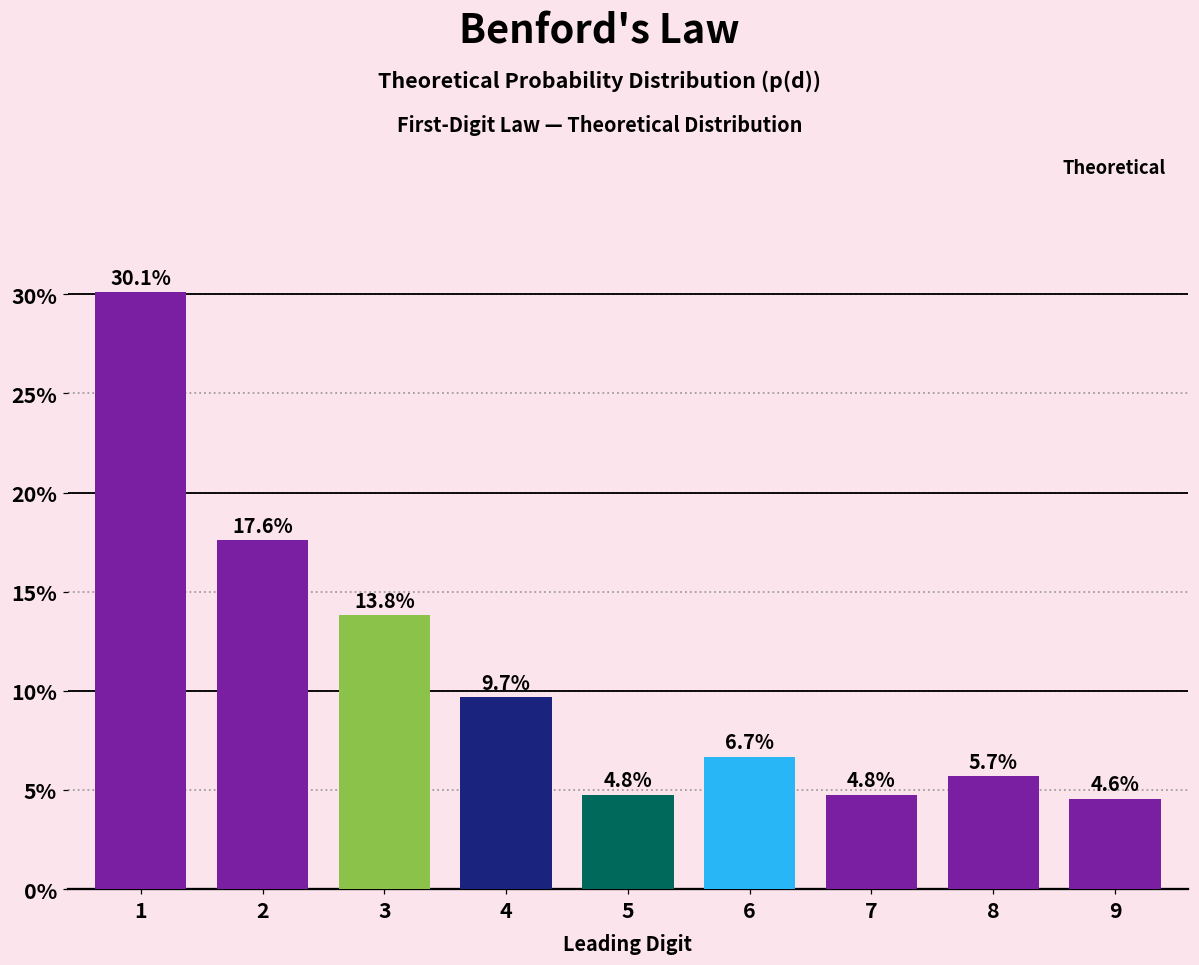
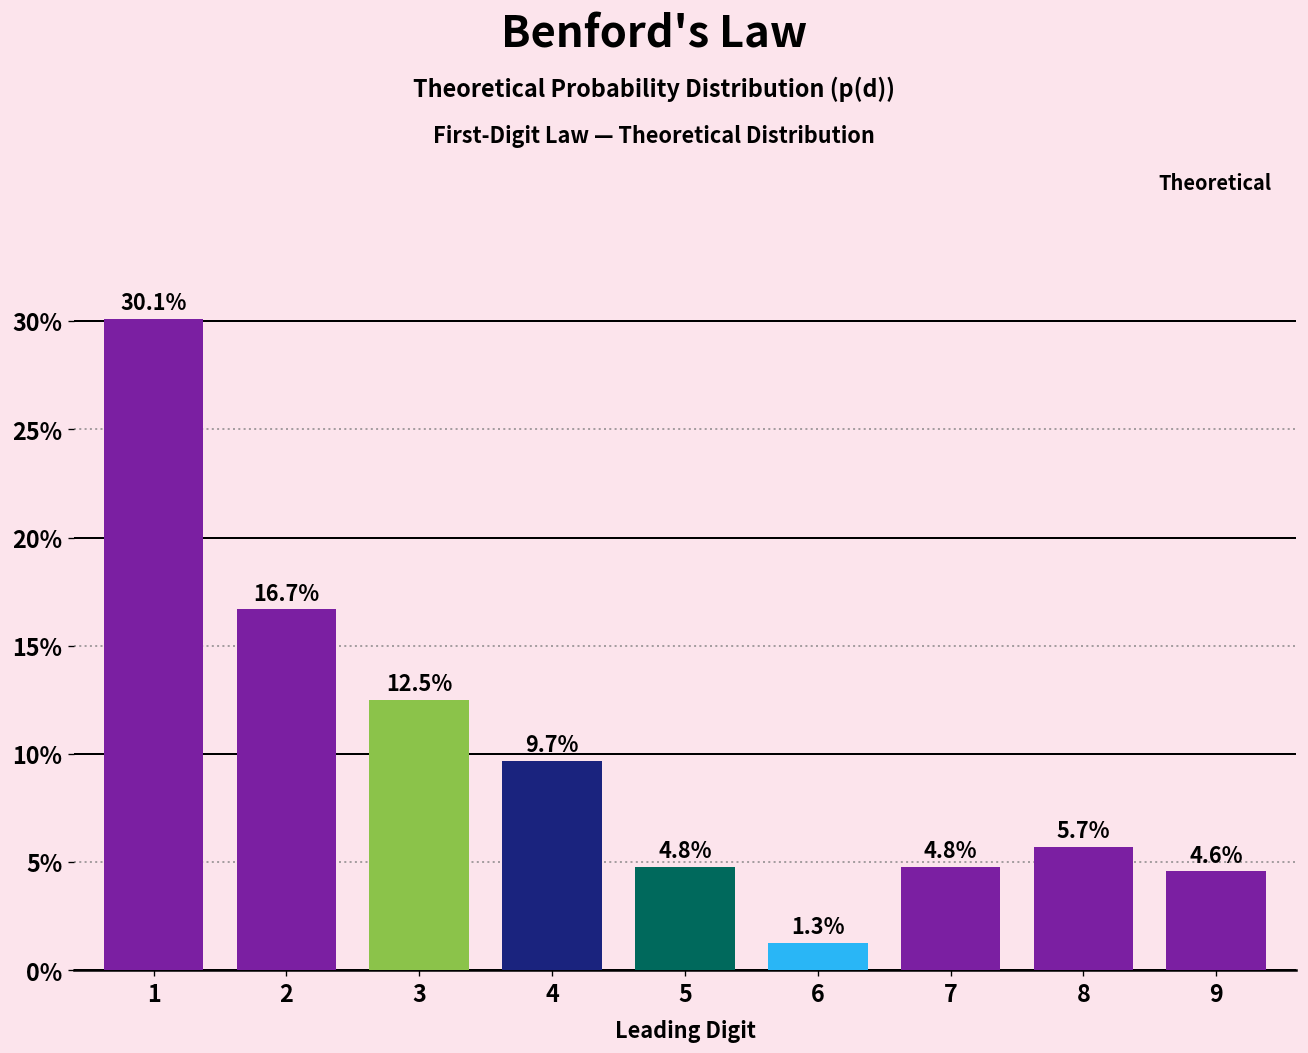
2: 17.6% -> 16.7%
3: 13.8% -> 12.5%
6: 6.7% -> 1.3%
